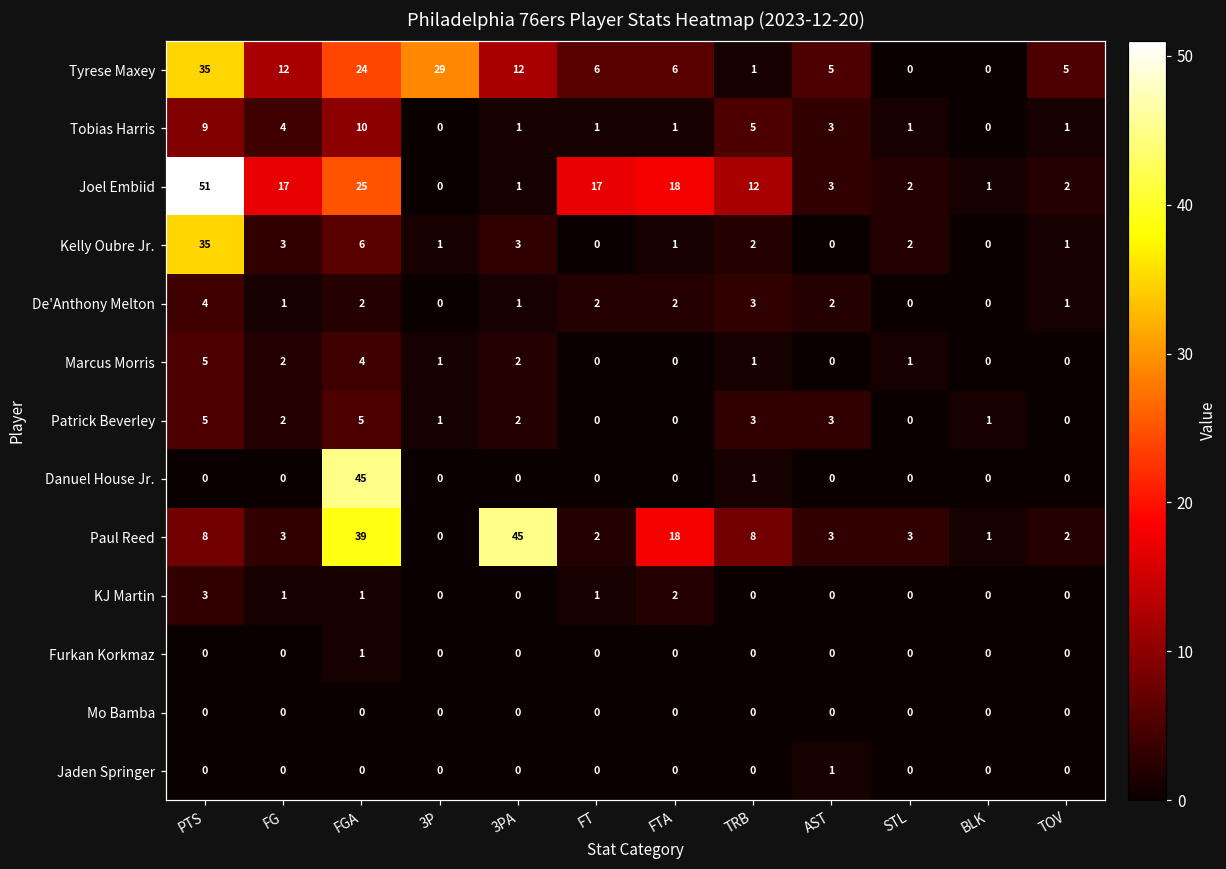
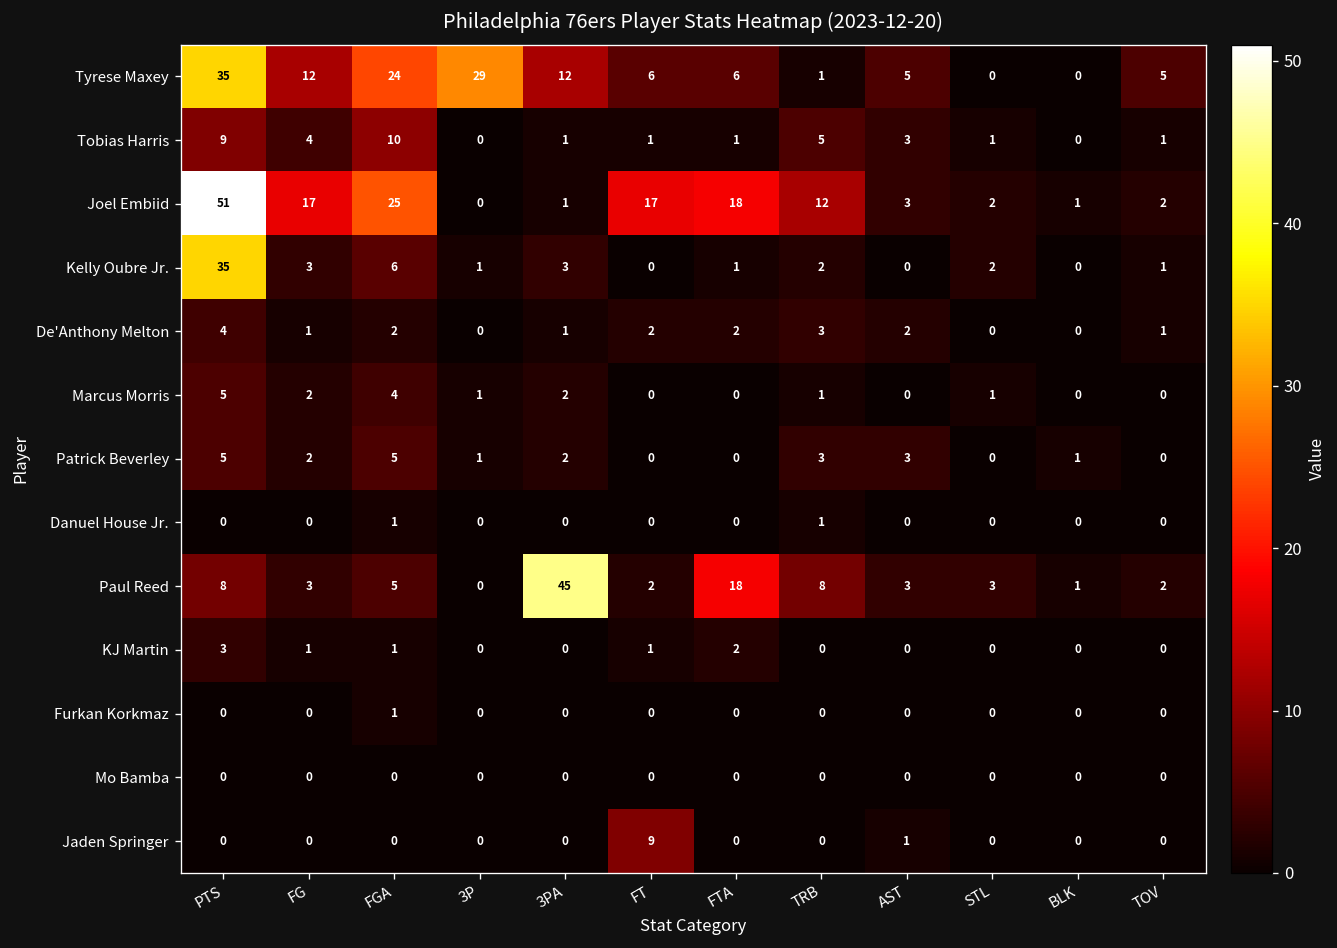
Danuel House Jr., FGA: 45 -> 1
Paul Reed, FGA: 39 -> 5
Jaden Springer, FT: 0 -> 9
